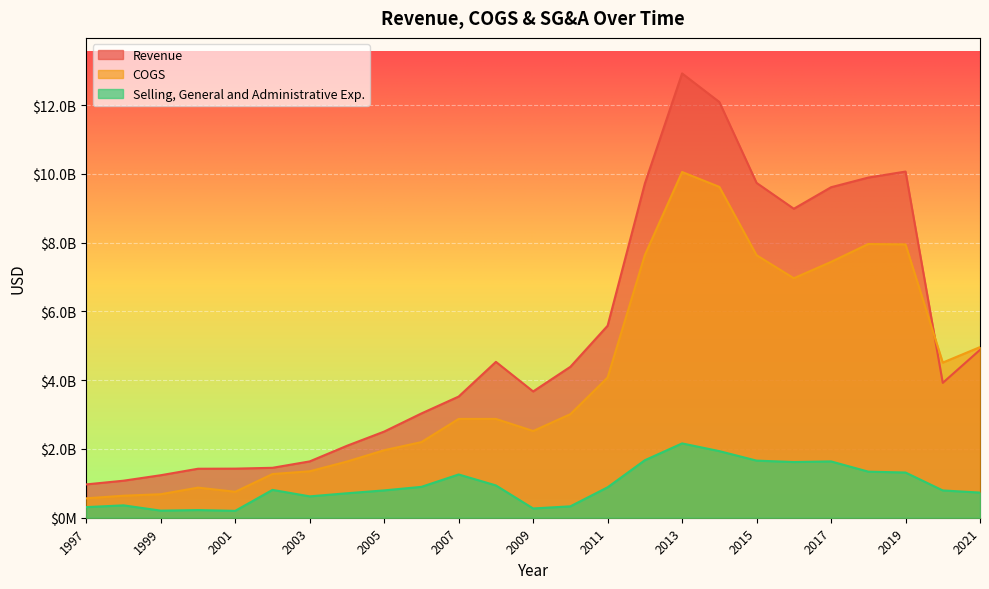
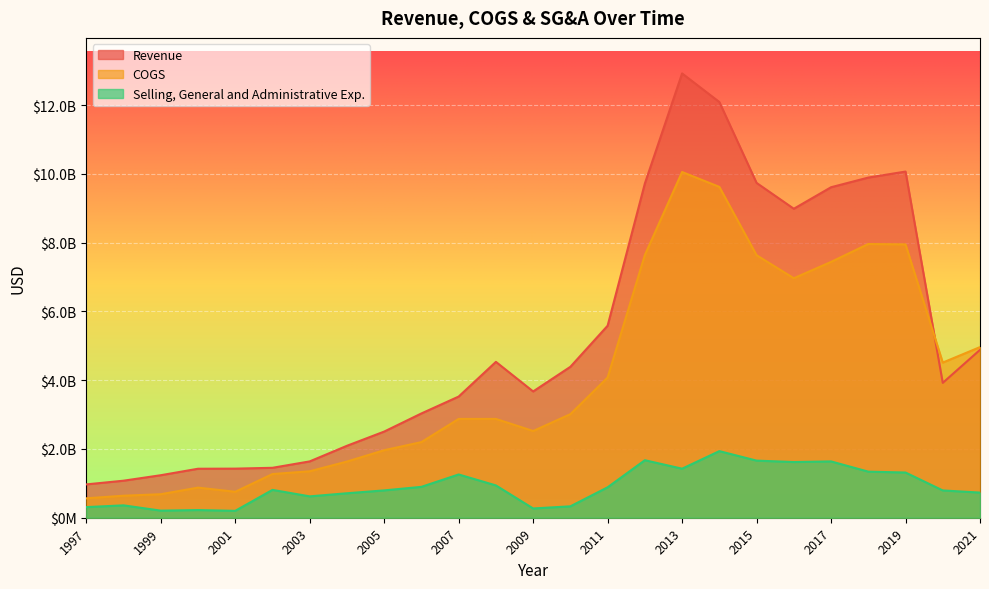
Selling, General and Administrative Exp., 2013: $2200000000 -> $1400000000
